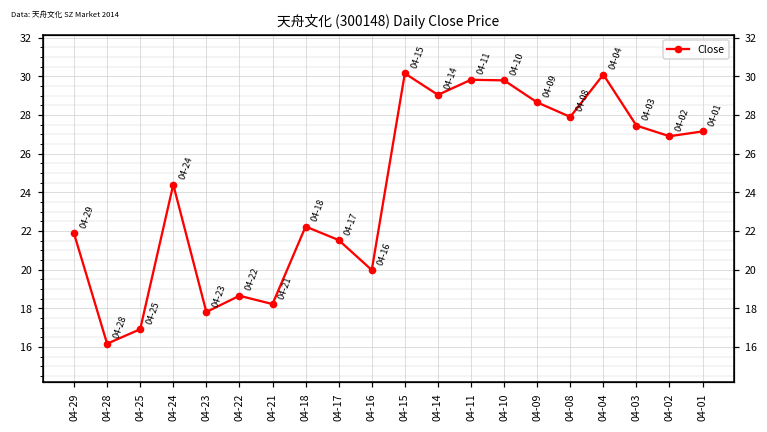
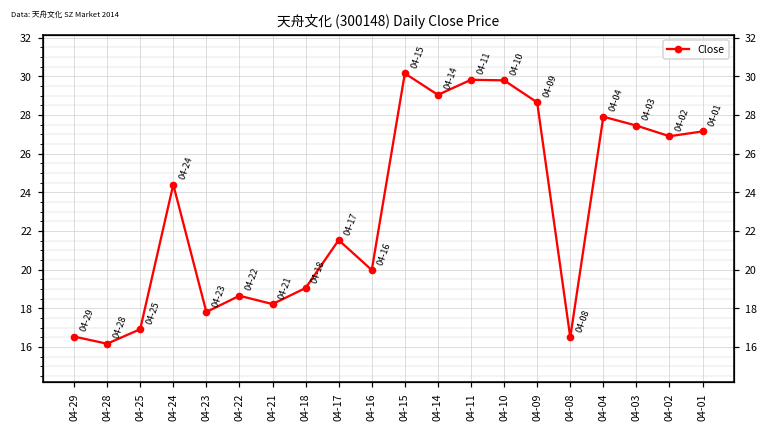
04-29: 21.9 -> 16.5
04-18: 22.2 -> 19.1
04-08: 27.9 -> 16.5
04-04: 30.1 -> 27.9
